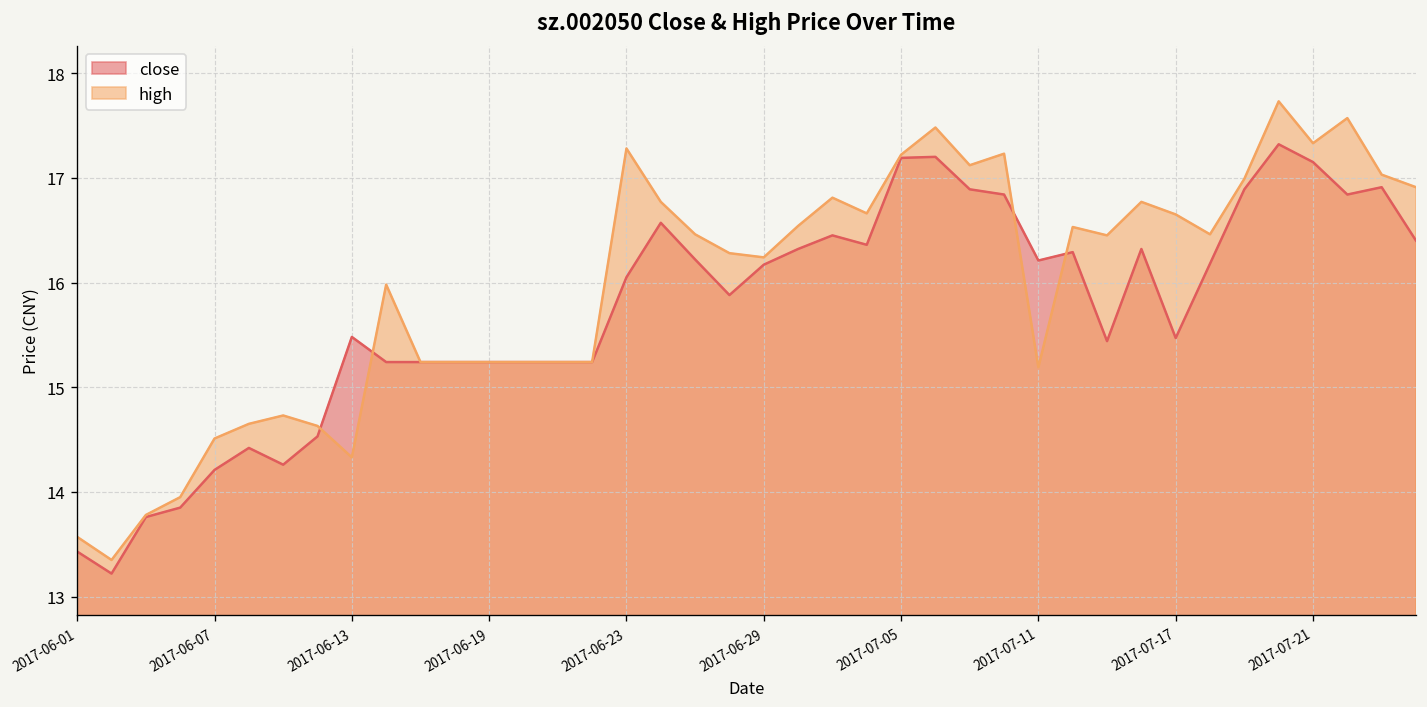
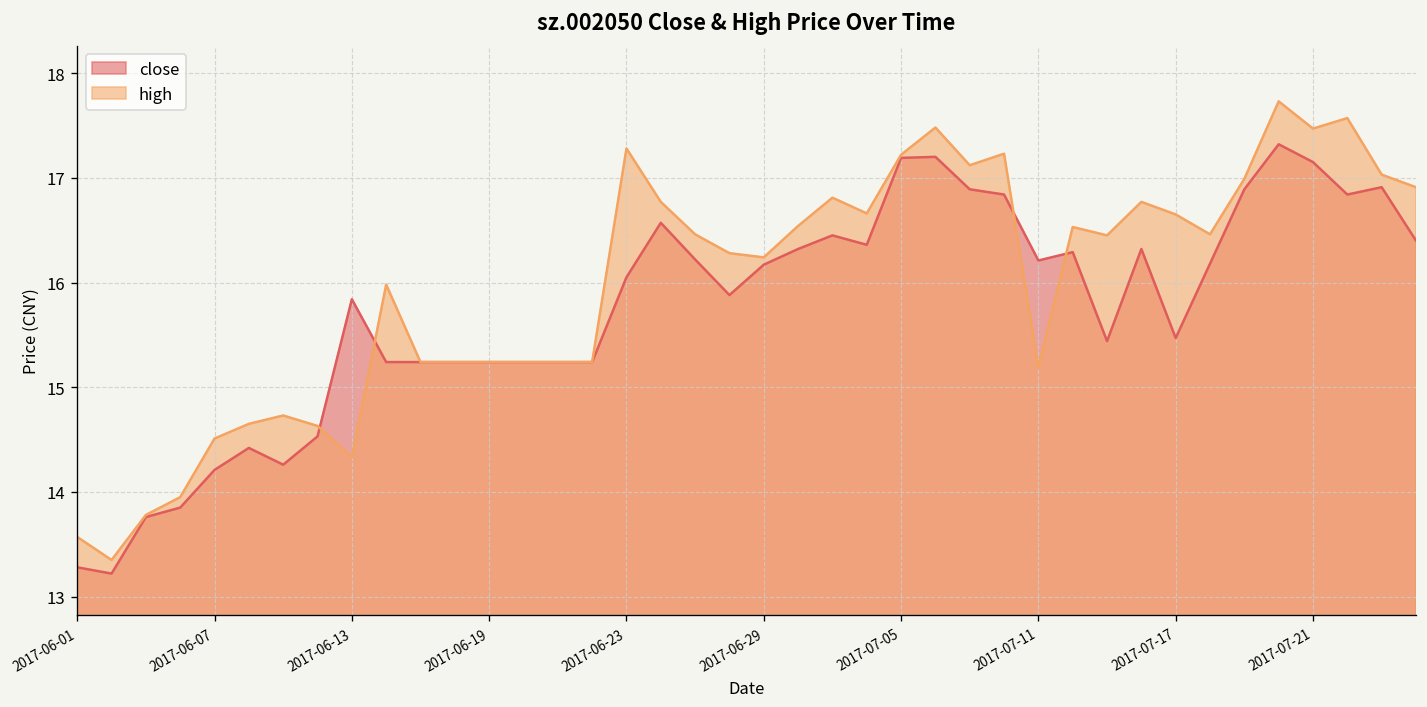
close, 2017-06-01: 13.4 -> 13.3
close, 2017-06-13: 15.5 -> 15.8
high, 2017-07-21: 17.3 -> 17.5
